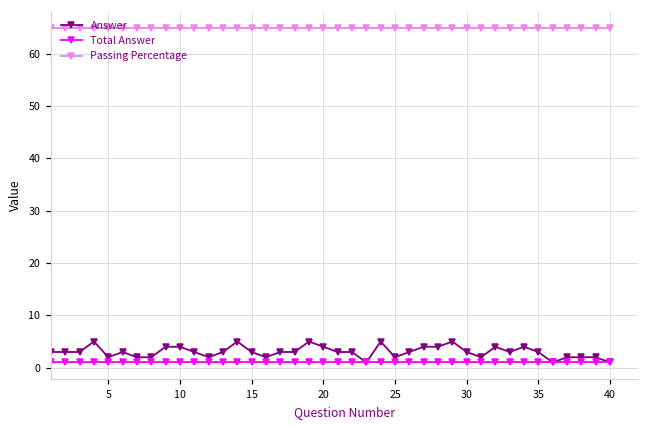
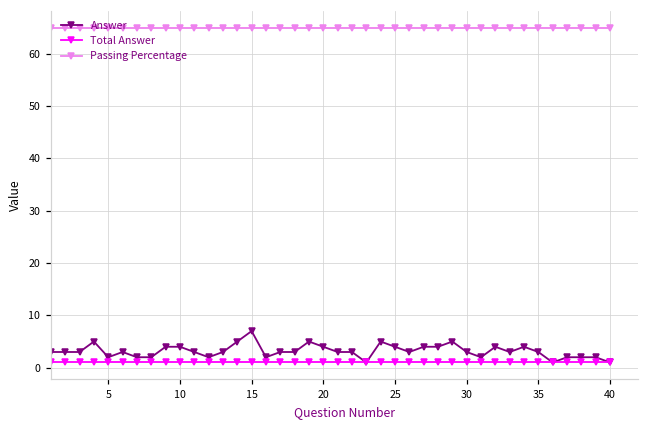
Answer, 15: 3 -> 7
Answer, 25: 2 -> 4
